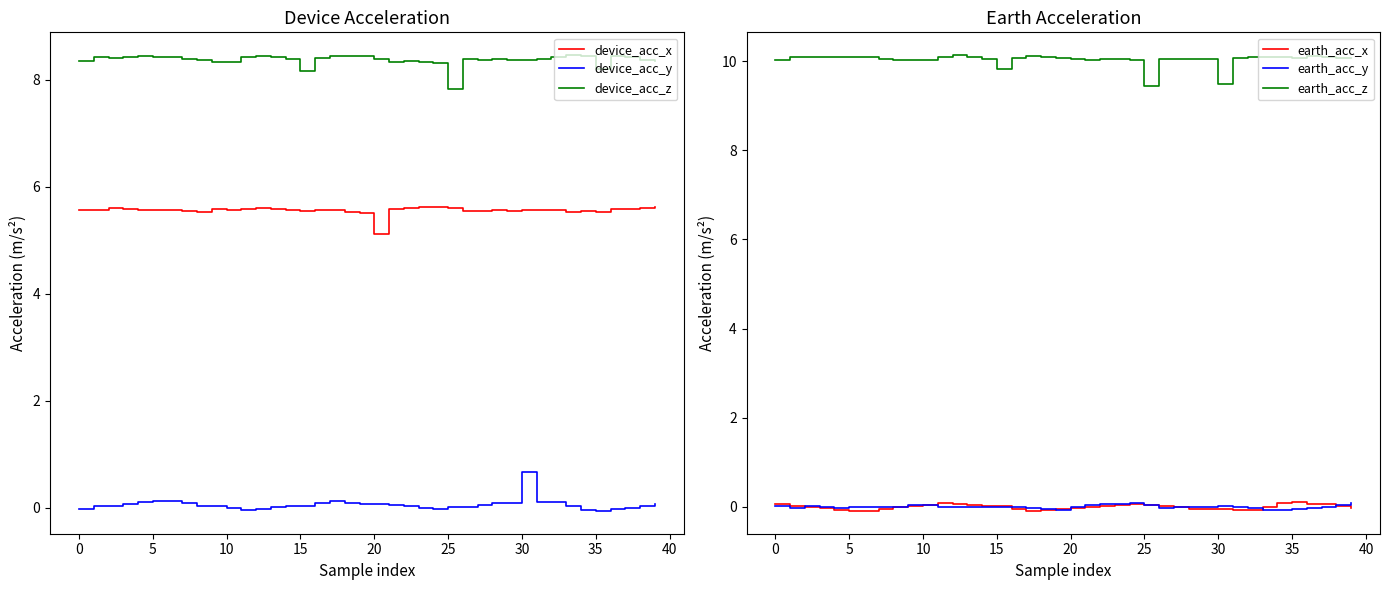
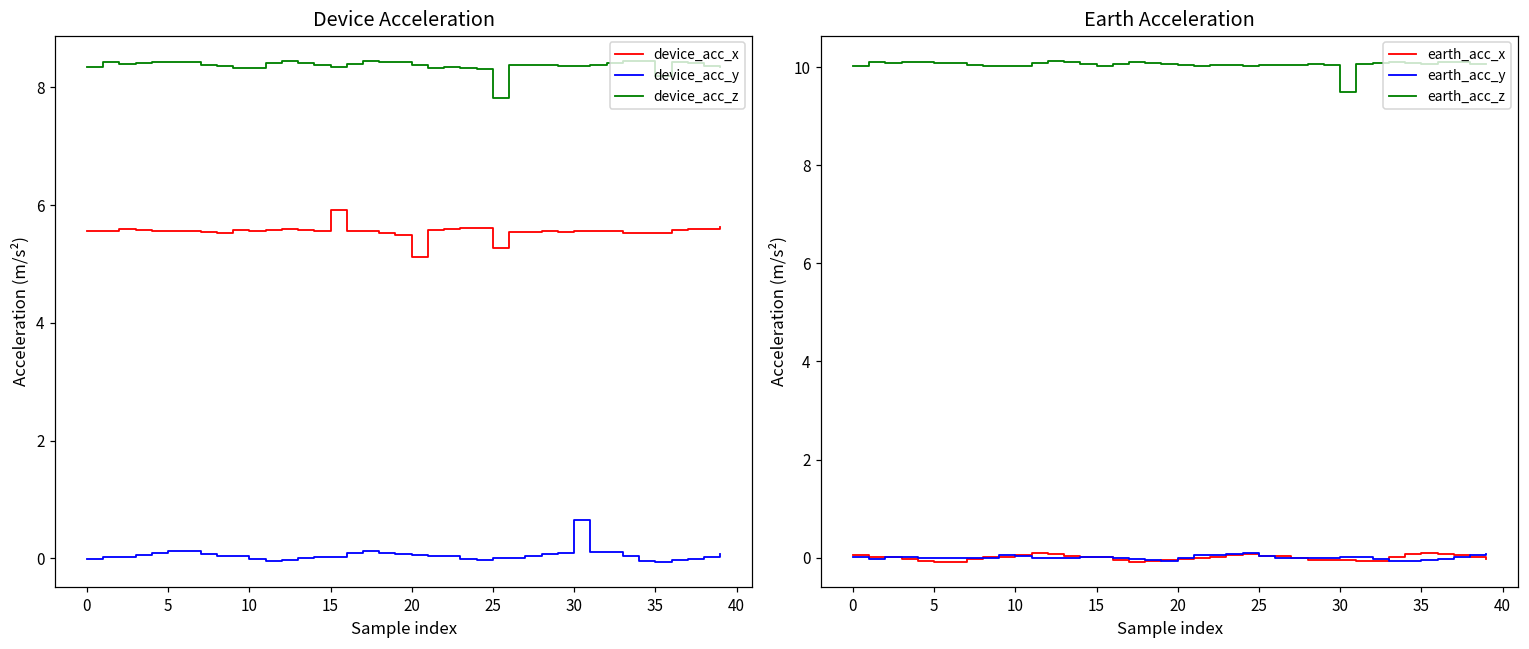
Device Acceleration, device_acc_x, 15: 5.5 -> 5.9
Device Acceleration, device_acc_z, 15: 8.2 -> 8.4
Device Acceleration, device_acc_x, 25: 5.6 -> 5.3
Earth Acceleration, earth_acc_z, 15: 9.8 -> 10.0
Earth Acceleration, earth_acc_z, 25: 9.4 -> 10.1
